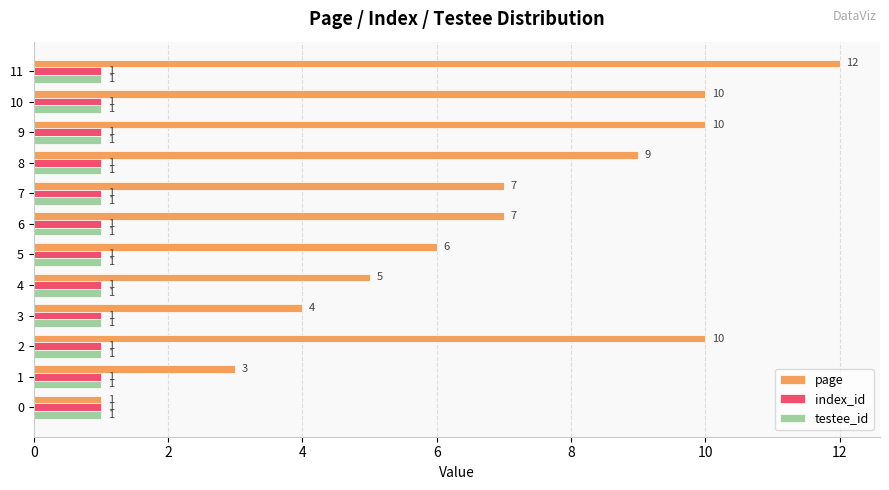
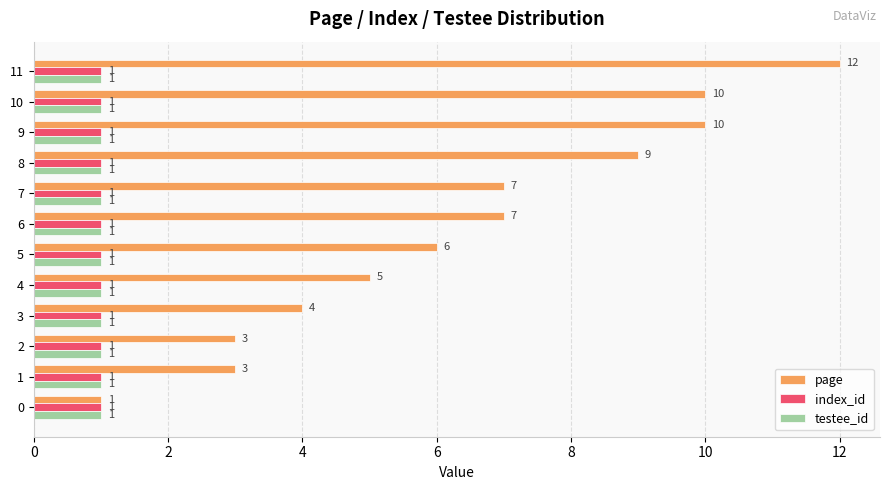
page, 2: 10 -> 3
